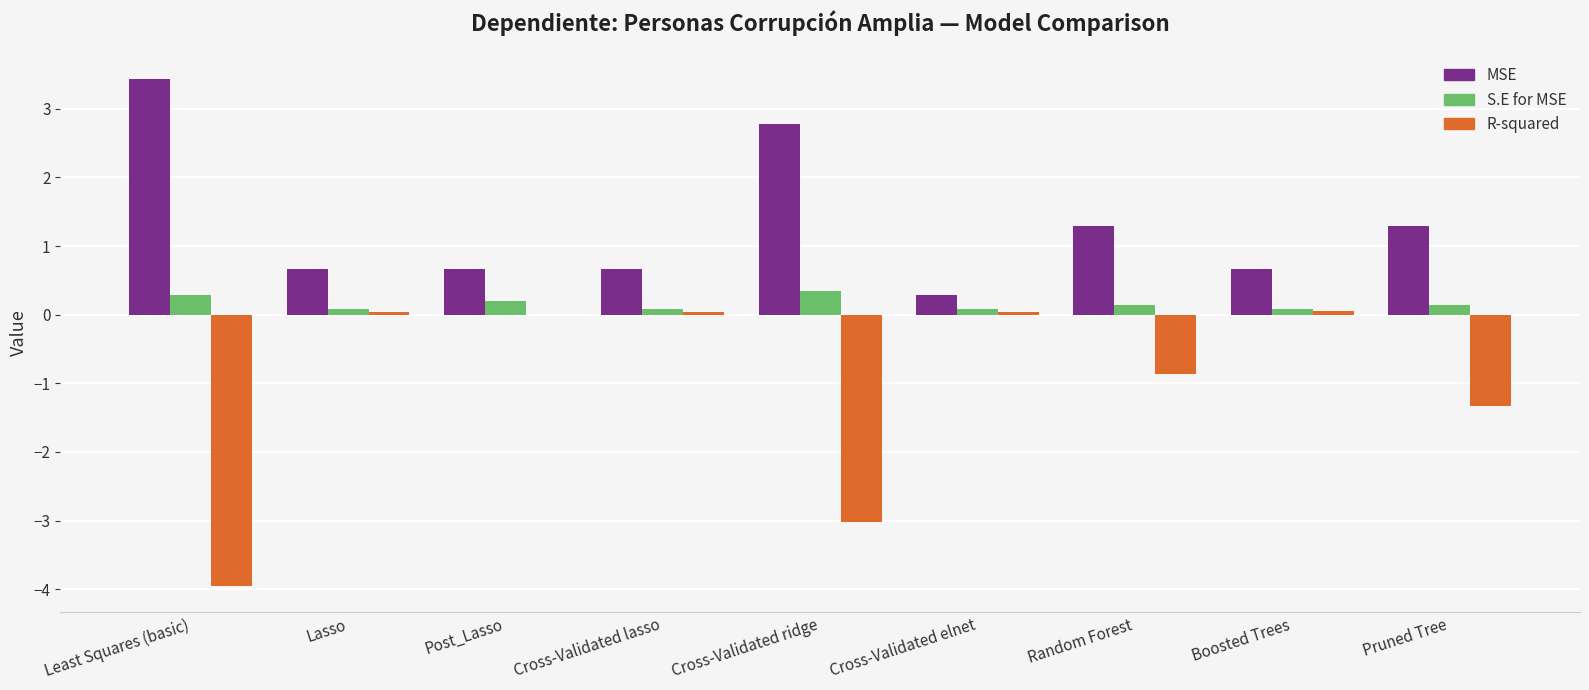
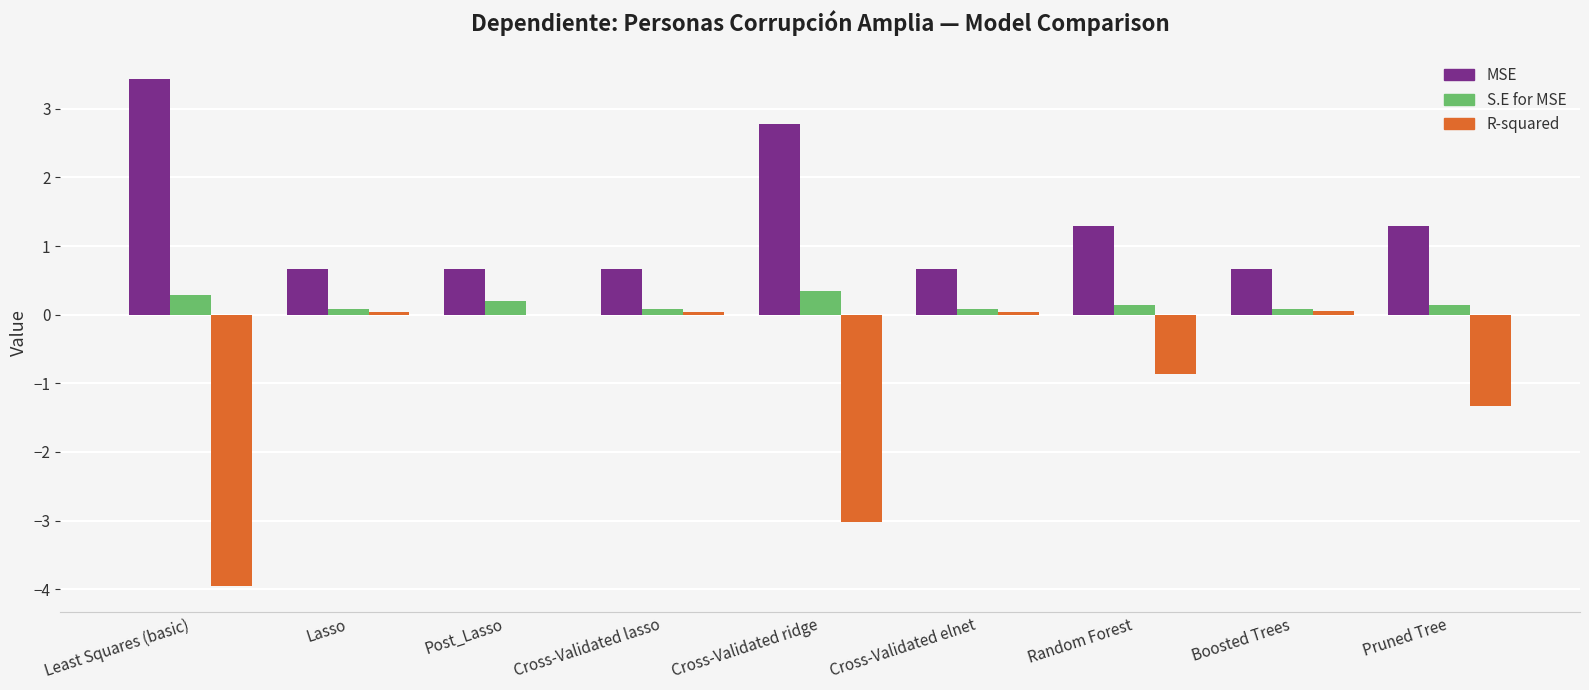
MSE, Cross-Validated elnet: 0.3 -> 0.7
